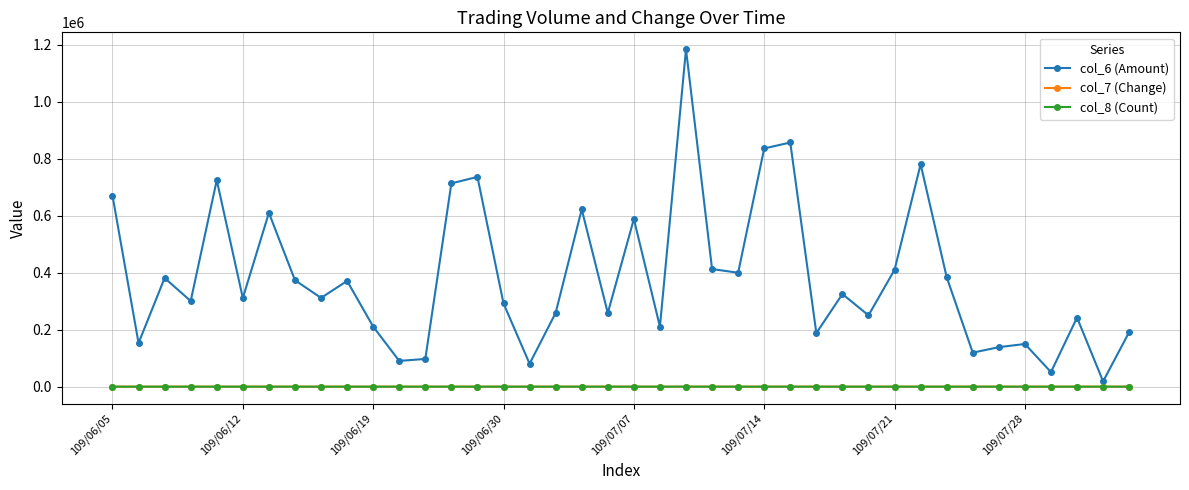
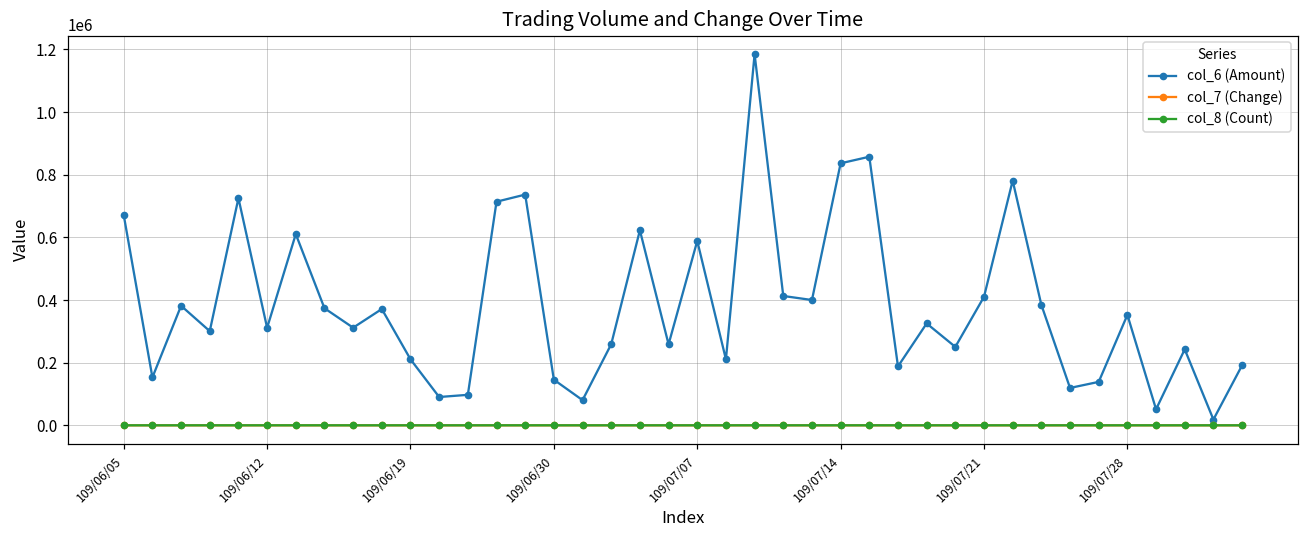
col_6 (Amount), 109/06/30: 290000 -> 150000
col_6 (Amount), 109/07/28: 150000 -> 350000
